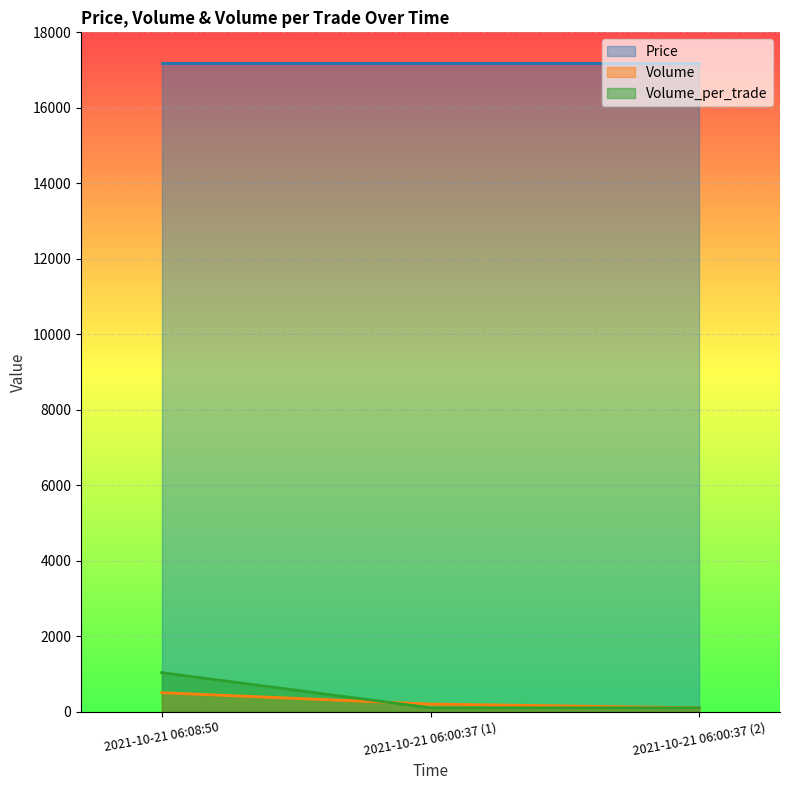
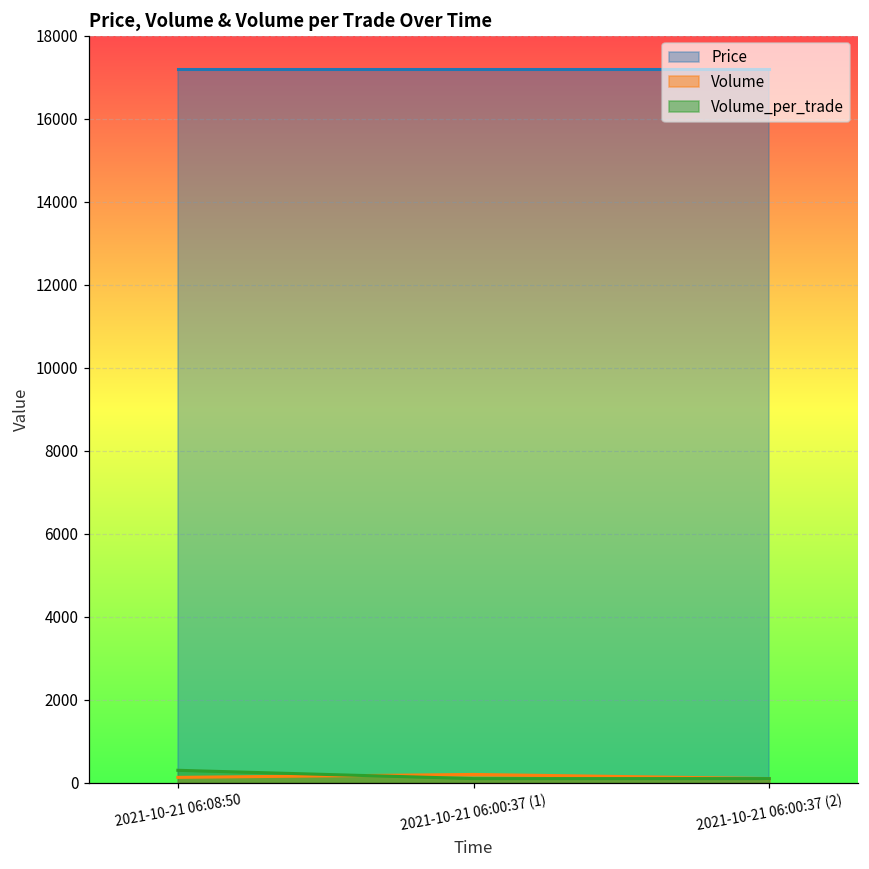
Volume, 2021-10-21 06:08:50: 500 -> 100
Volume_per_trade, 2021-10-21 06:08:50: 1000 -> 300
